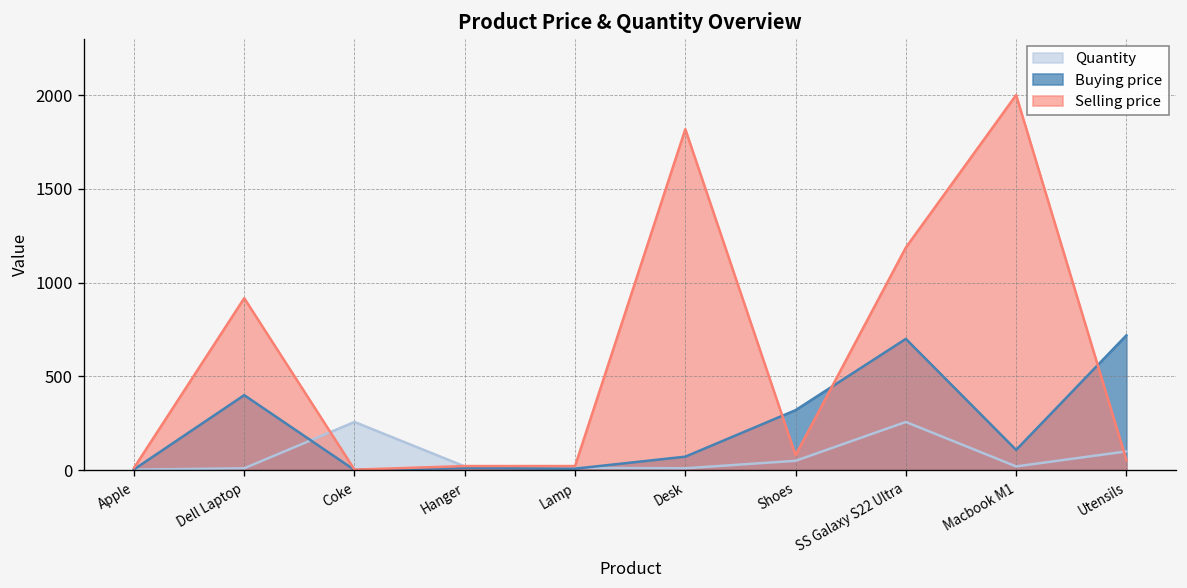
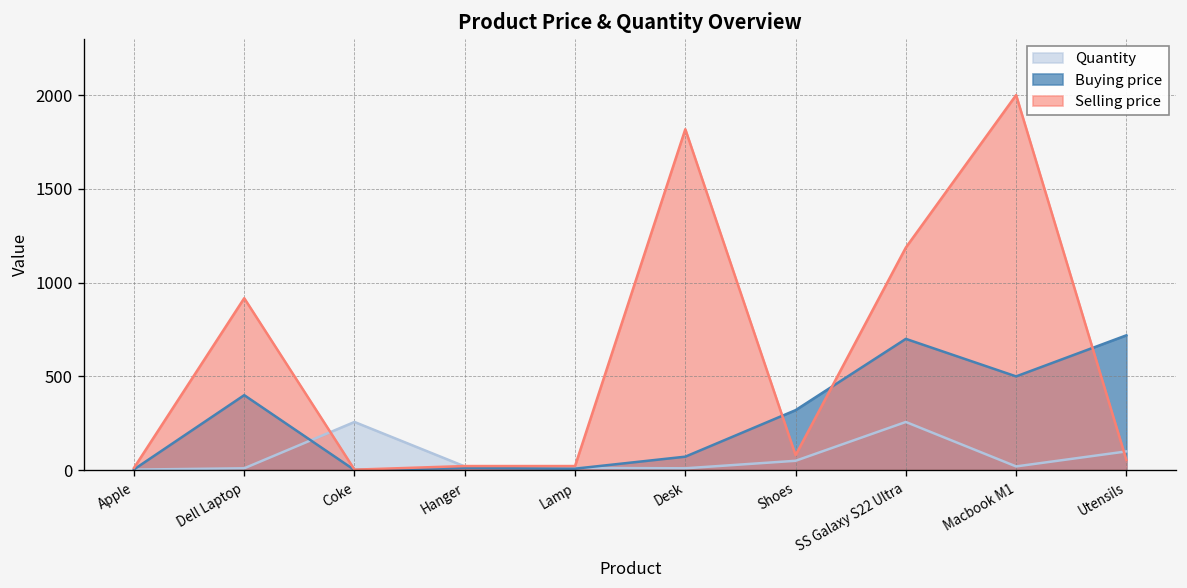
Buying price, Macbook M1: 110 -> 500
